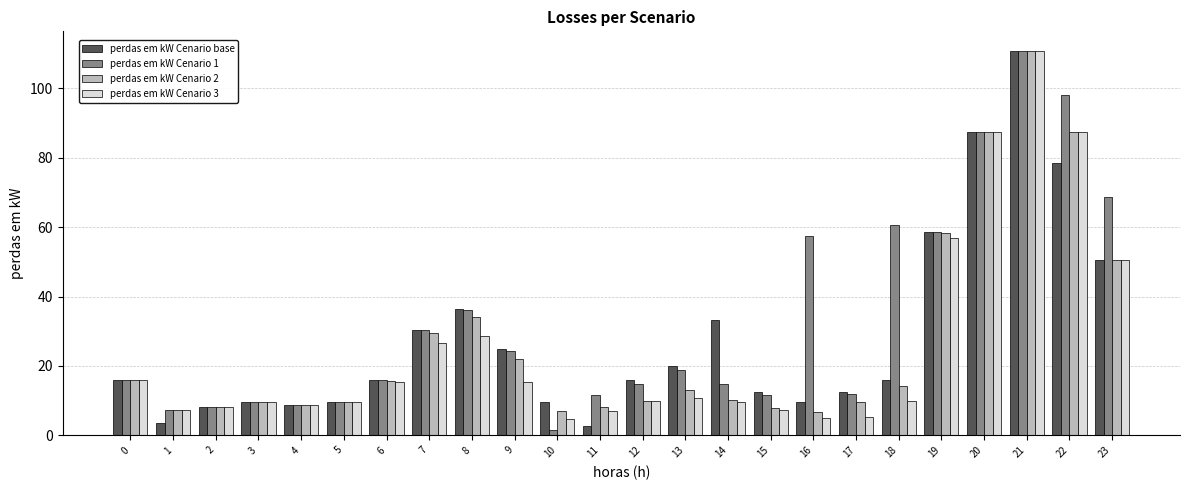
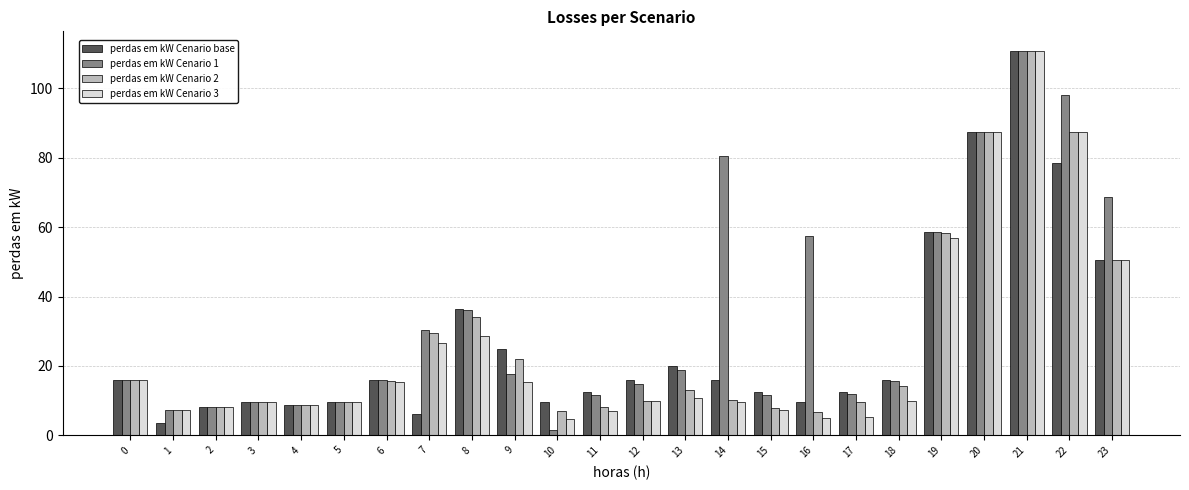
perdas em kW Cenario base, 7: 30 -> 6
perdas em kW Cenario 1, 9: 24 -> 18
perdas em kW Cenario base, 11: 3 -> 12
perdas em kW Cenario base, 14: 33 -> 16
perdas em kW Cenario 1, 14: 15 -> 81
perdas em kW Cenario 1, 18: 61 -> 16
